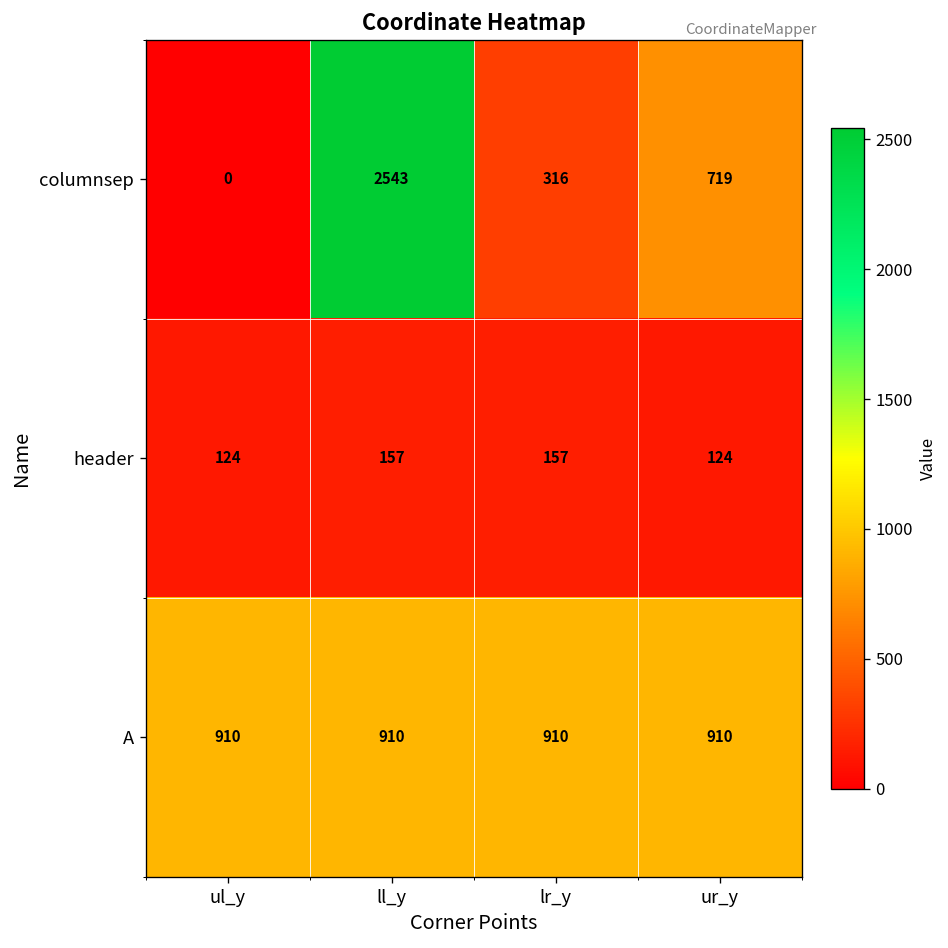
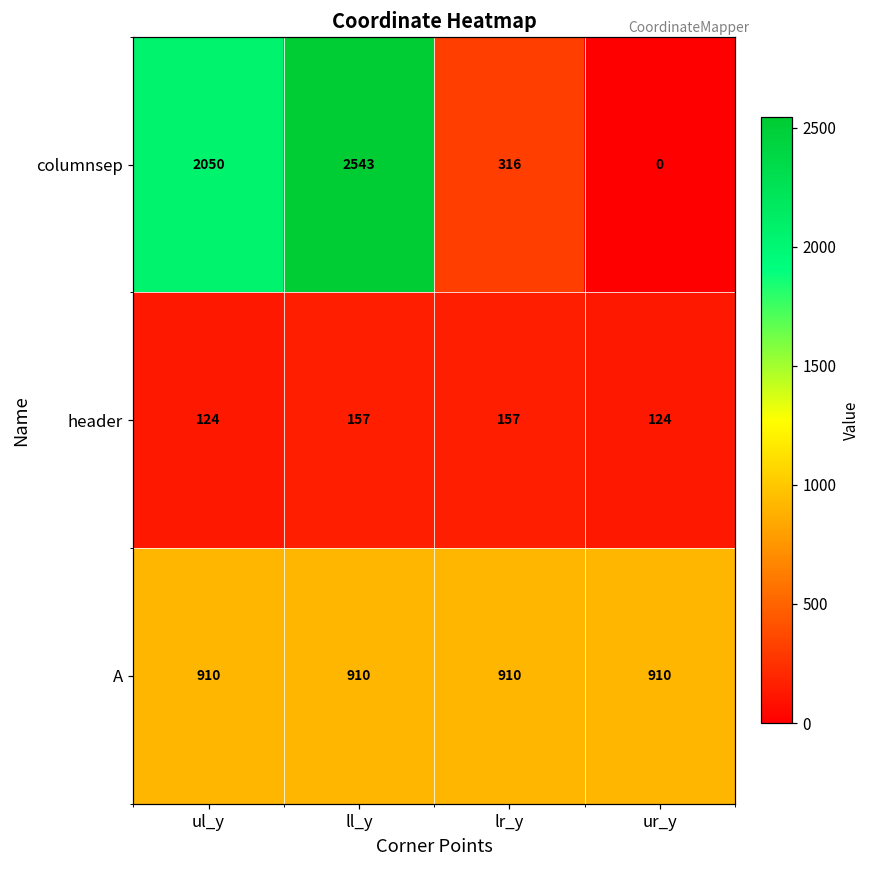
columnsep, ul_y: 0 -> 2050
columnsep, ur_y: 719 -> 0
